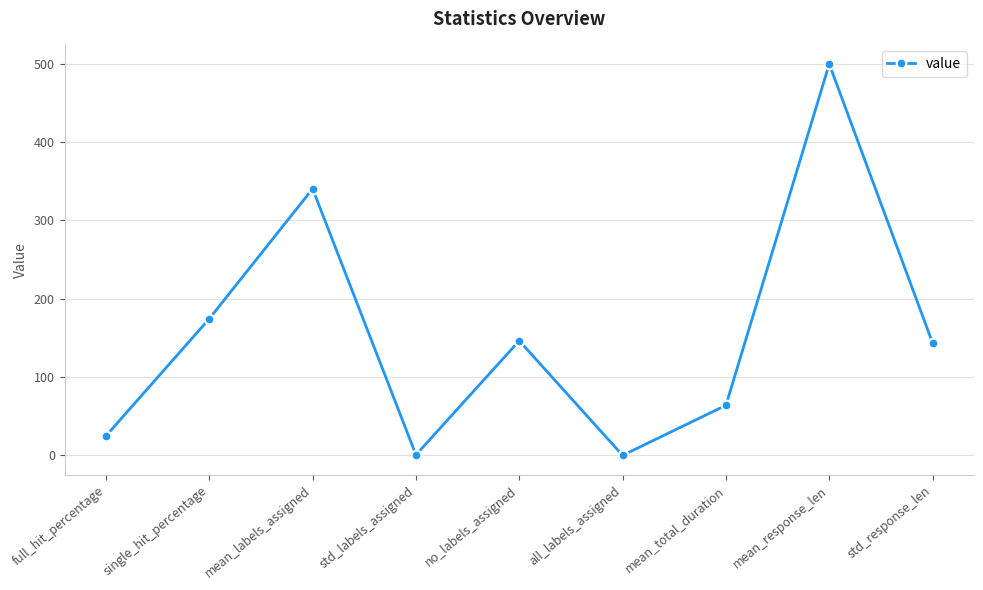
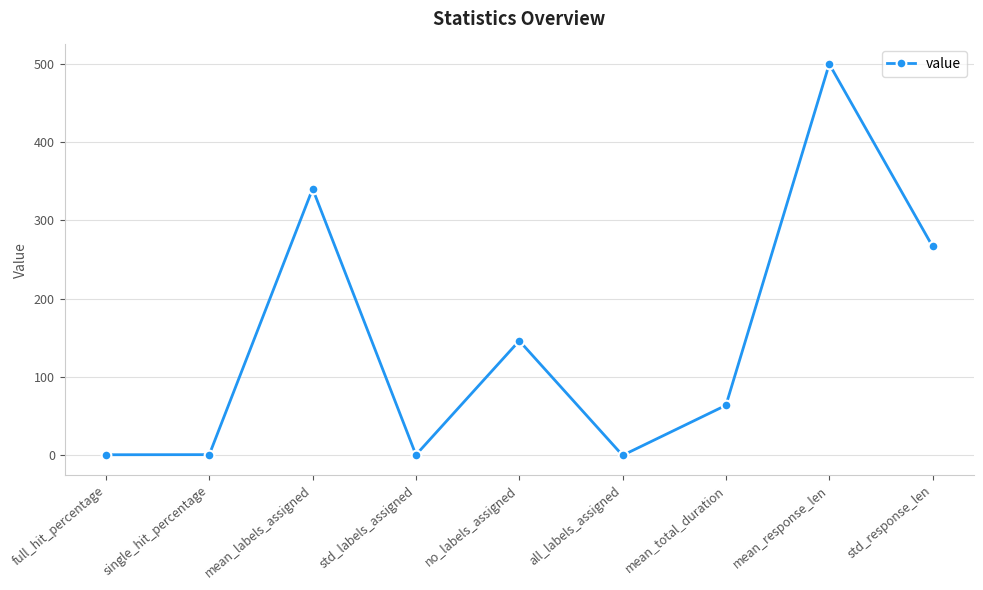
full_hit_percentage: 20 -> 0
single_hit_percentage: 170 -> 0
std_response_len: 140 -> 270
